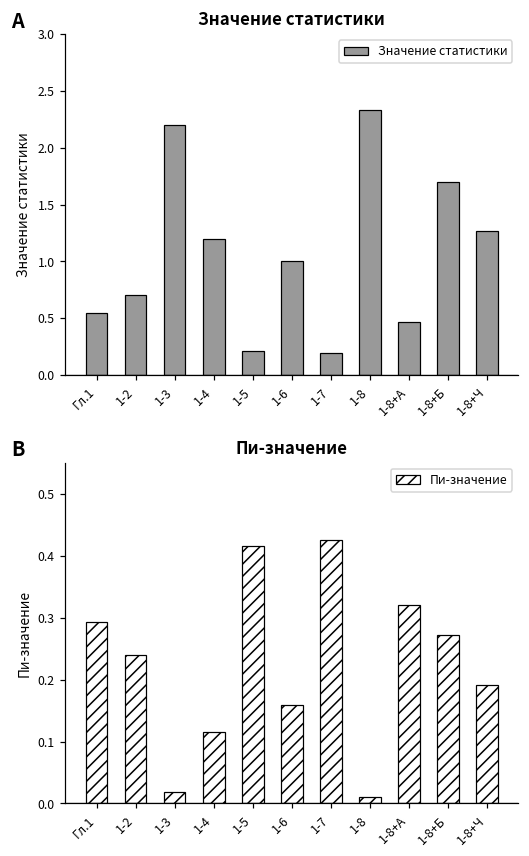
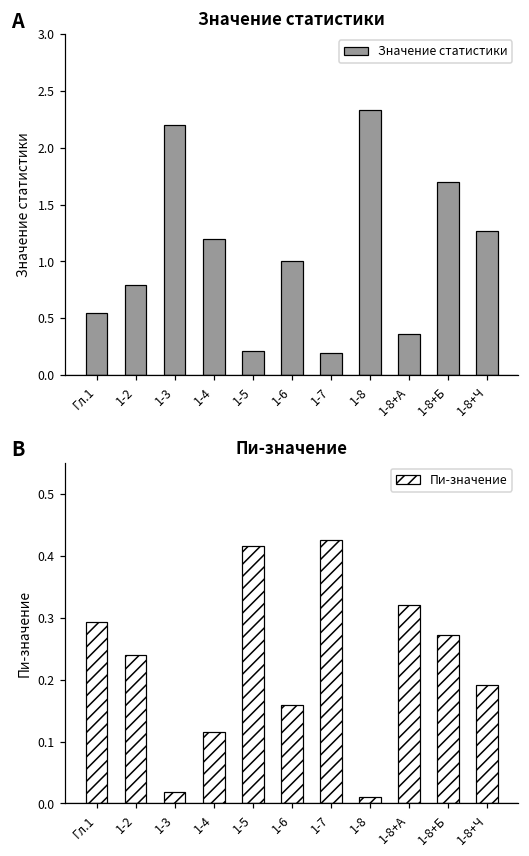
Значение статистики, 1-2: 0.71 -> 0.79
Значение статистики, 1-8+А: 0.47 -> 0.36
